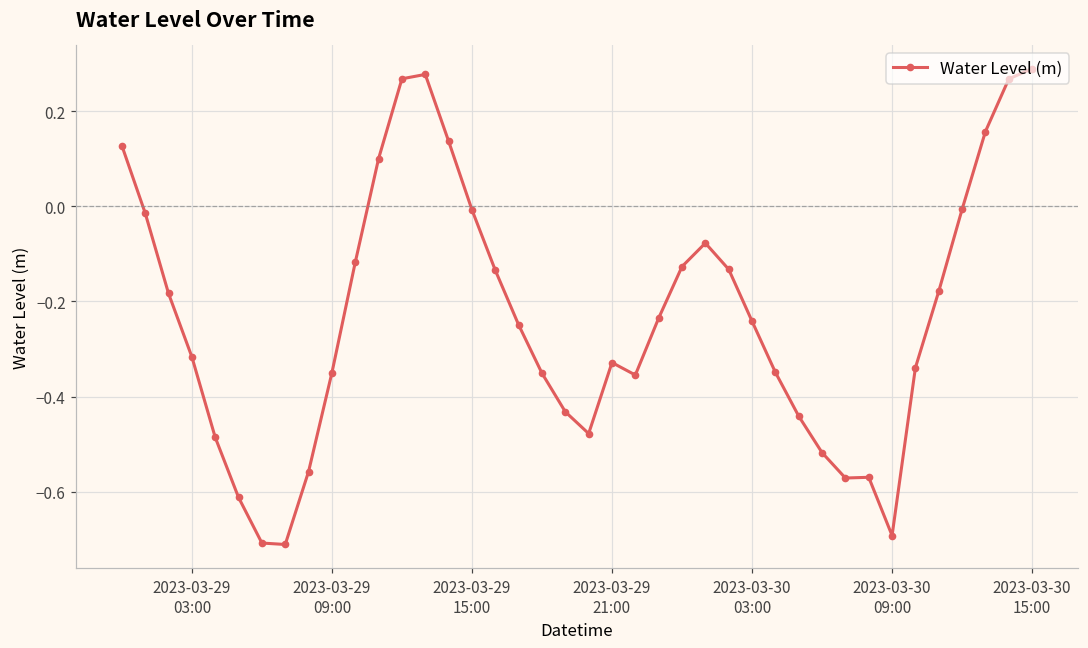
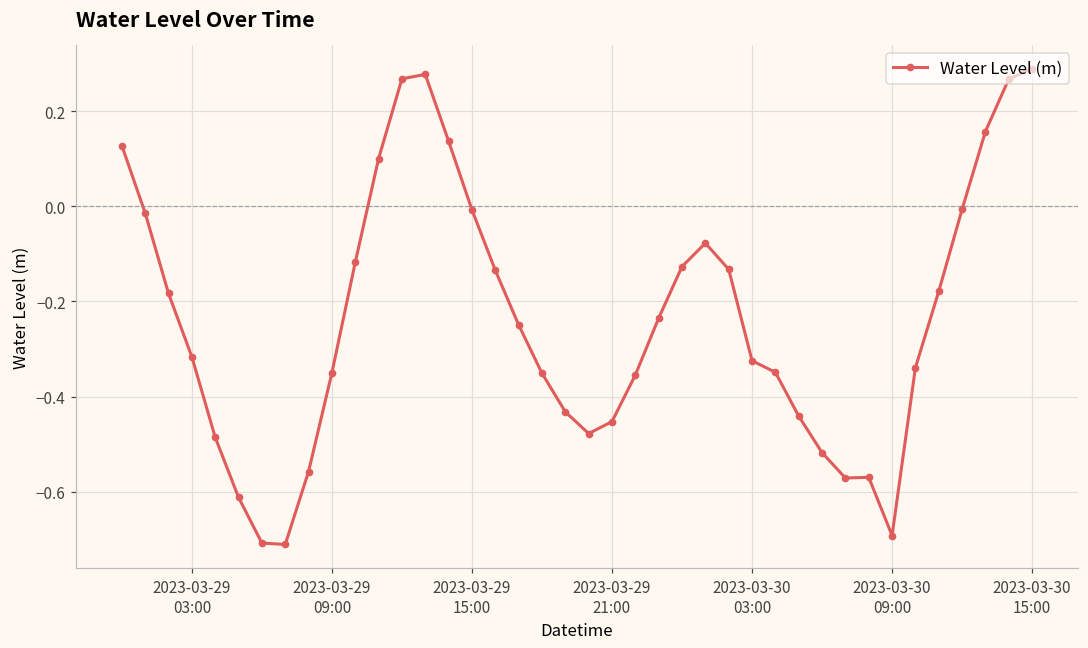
2023-03-29 21:00: -0.33 -> -0.45
2023-03-30 03:00: -0.24 -> -0.32
